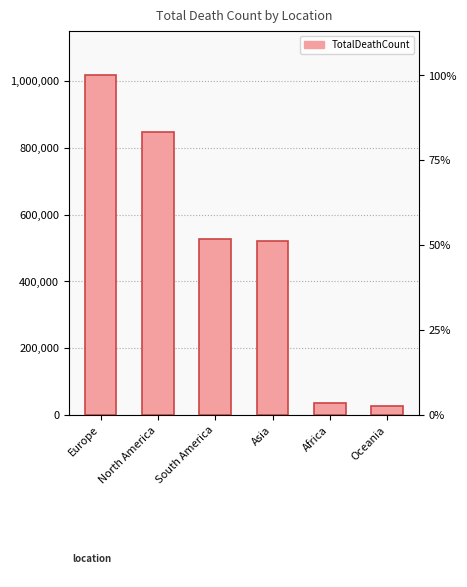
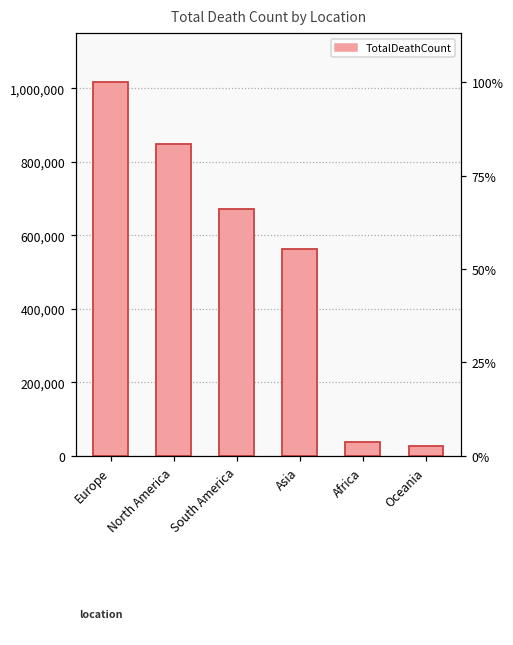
South America: 530,000 -> 670,000
Asia: 520,000 -> 560,000
